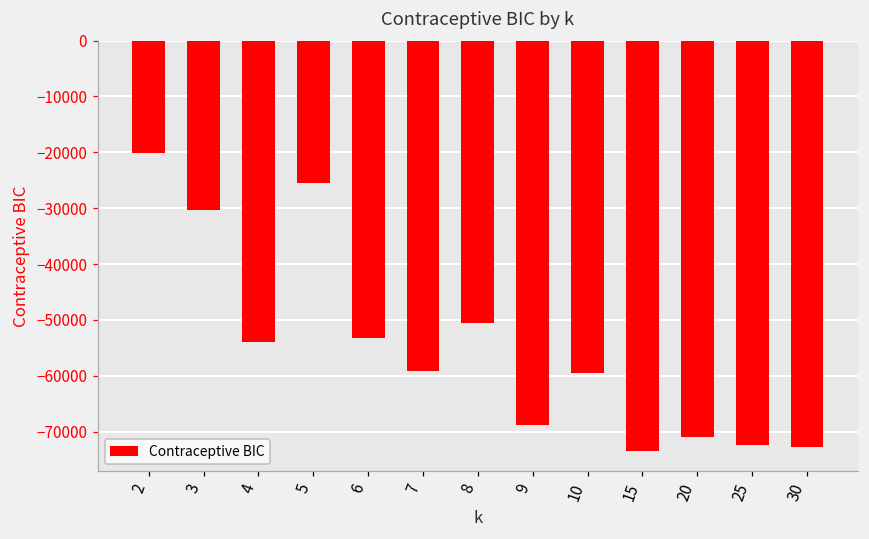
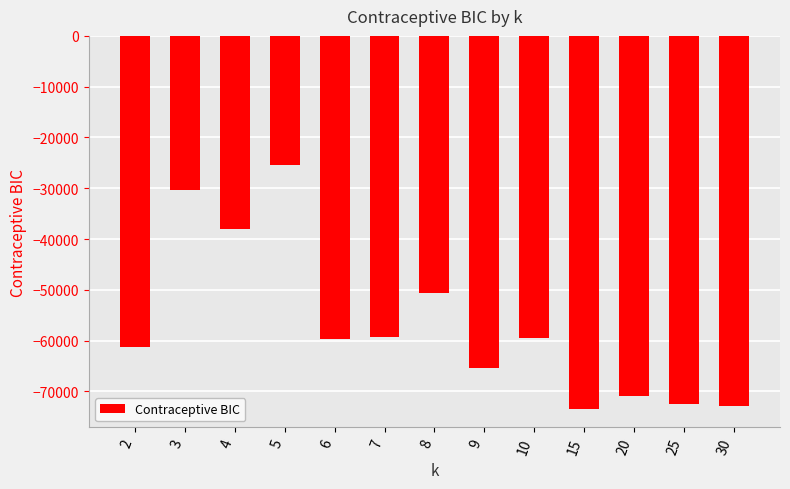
2: -20000 -> -61000
4: -54000 -> -38000
6: -53000 -> -60000
9: -69000 -> -65000
